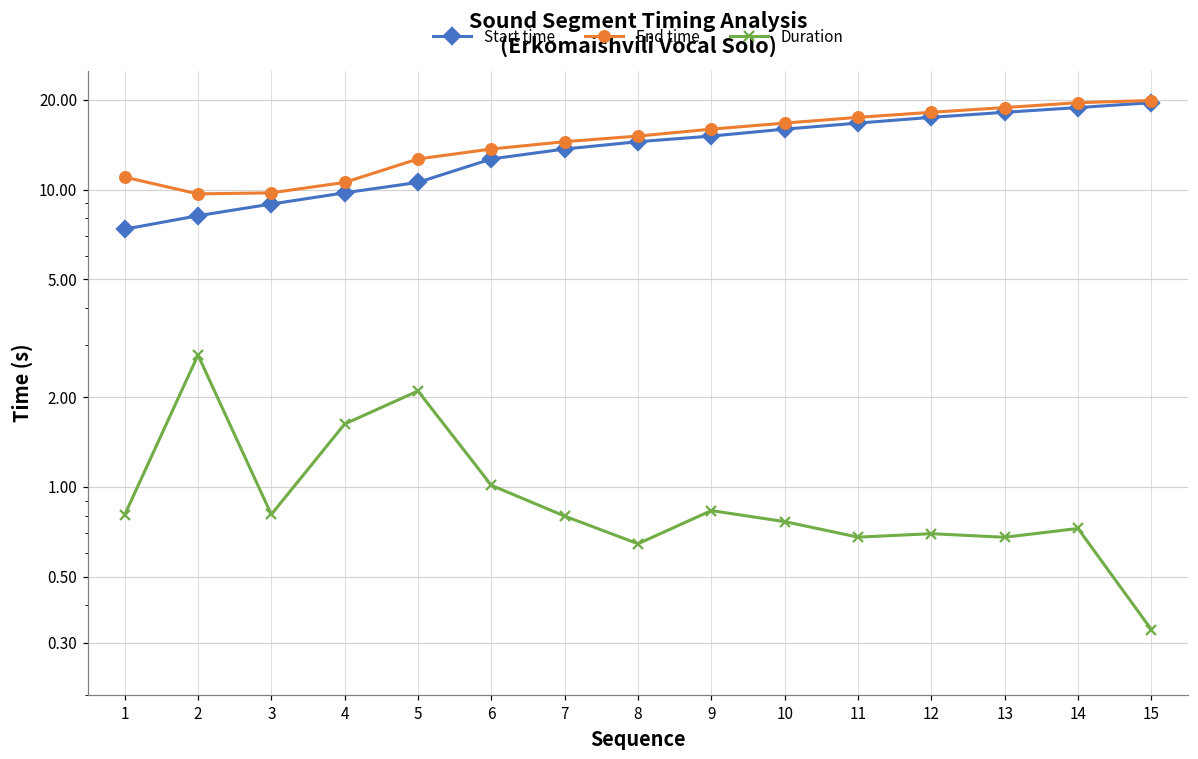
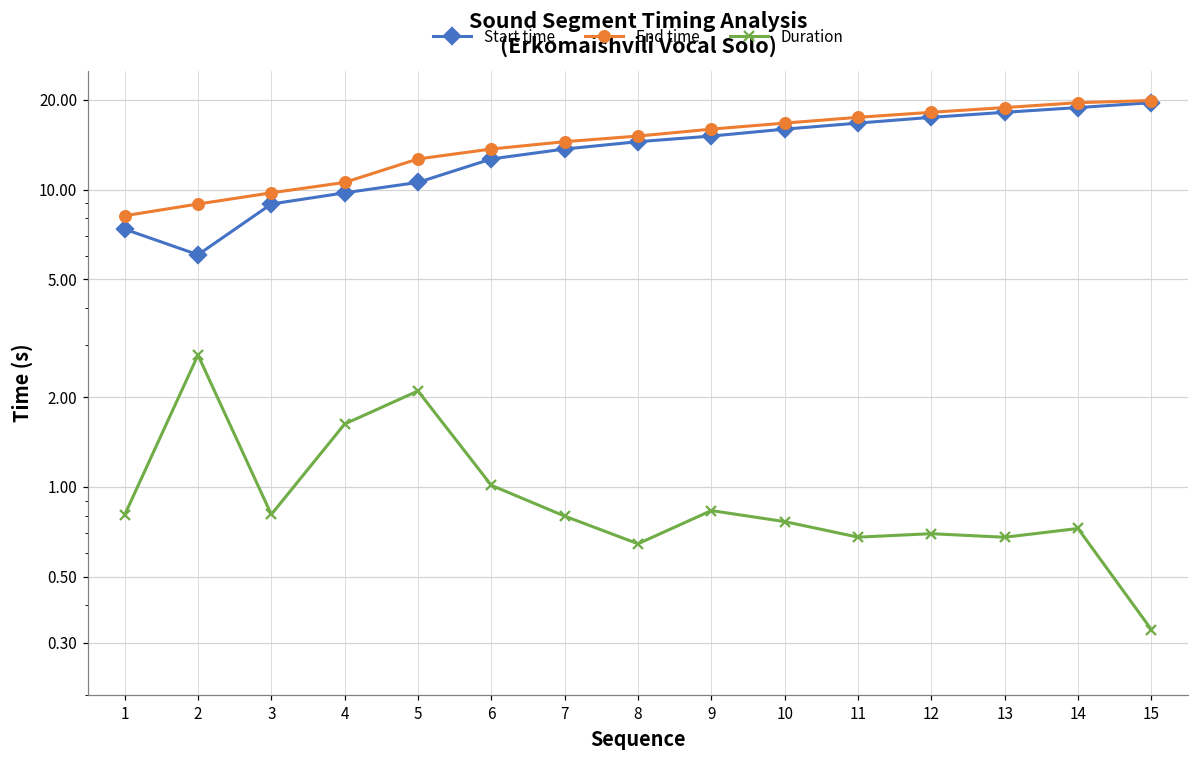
End time, 1: 11.0 -> 8.2
Start time, 2: 8.2 -> 6.0
End time, 2: 9.7 -> 8.9
